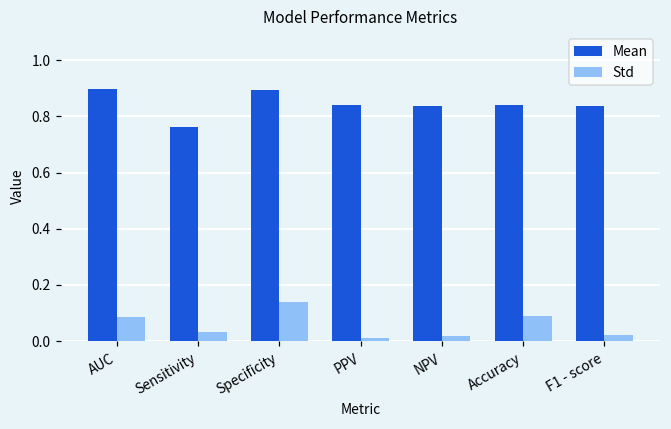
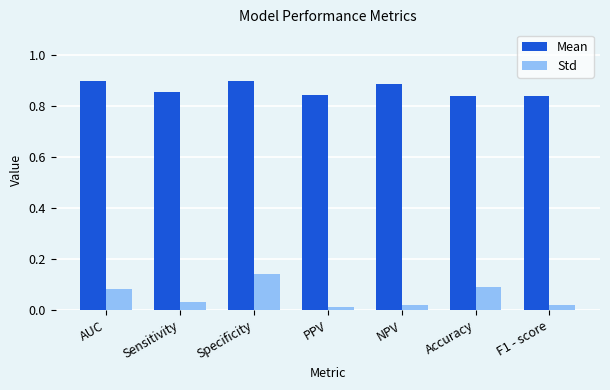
Mean, Sensitivity: 0.76 -> 0.85
Mean, NPV: 0.84 -> 0.89
